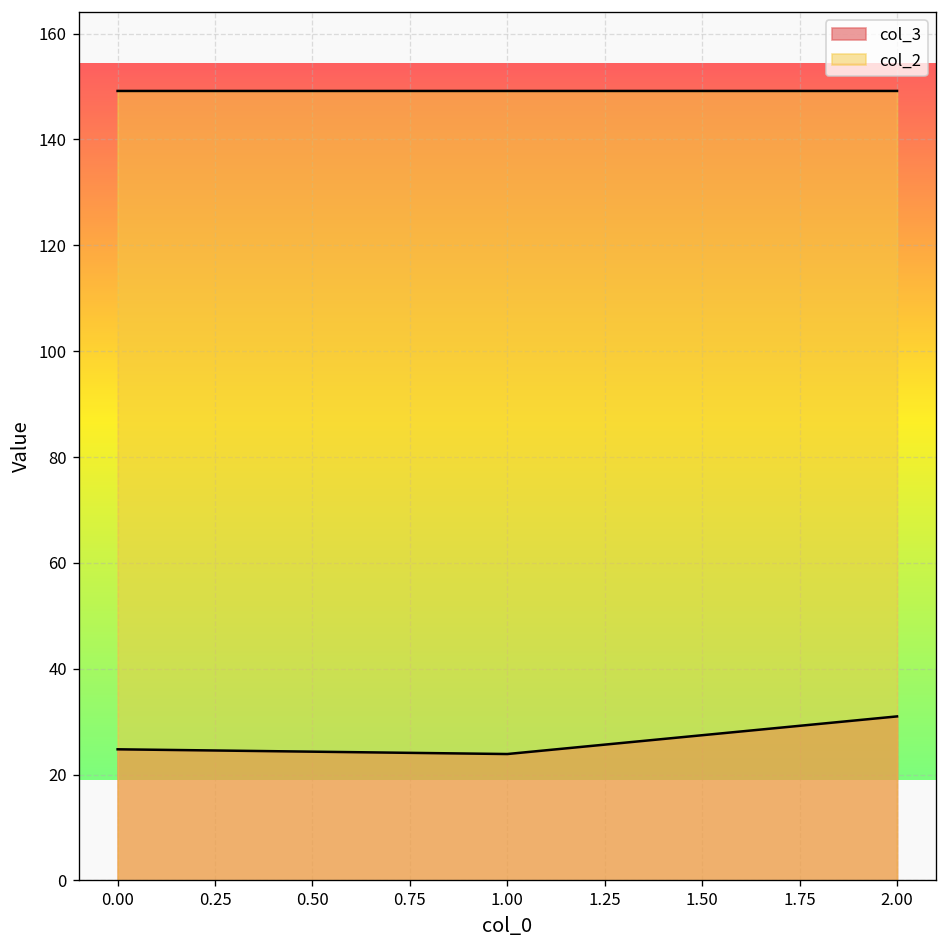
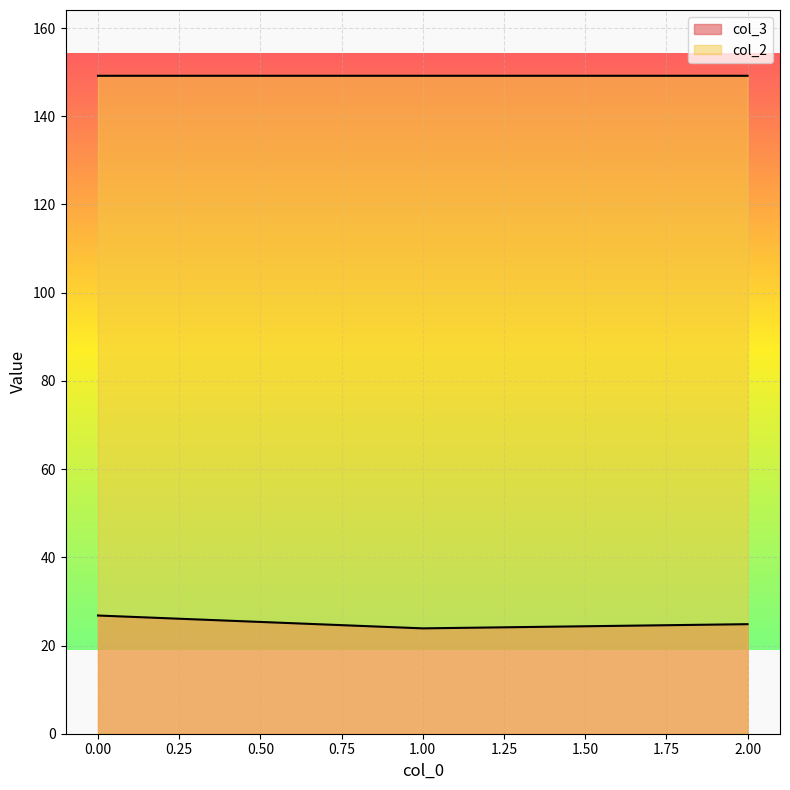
col_3, 0.00: 25 -> 27
col_3, 2.00: 31 -> 25
